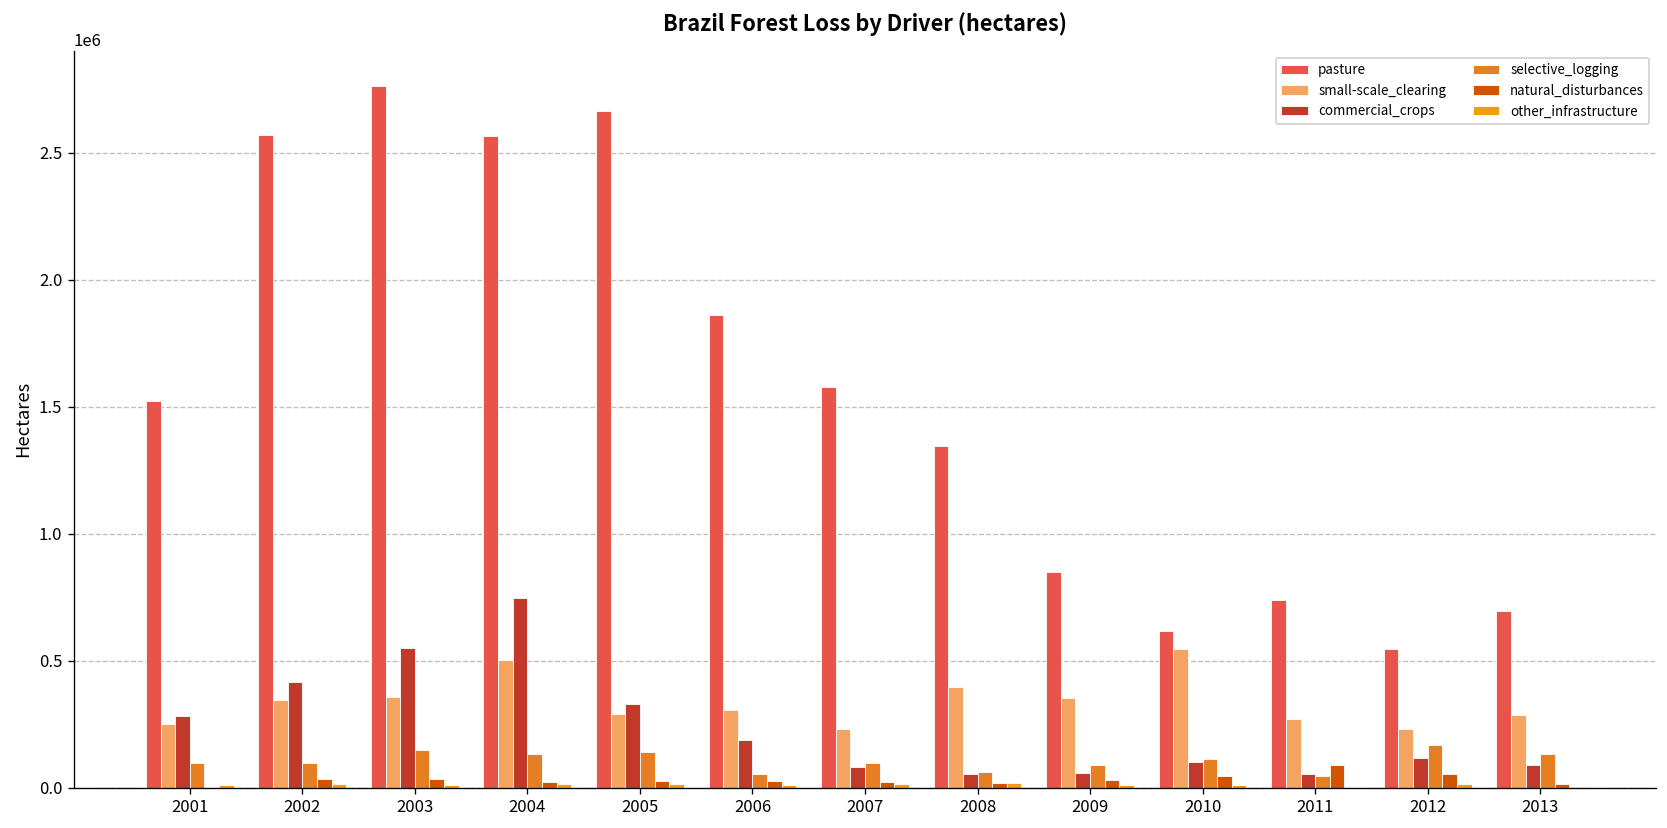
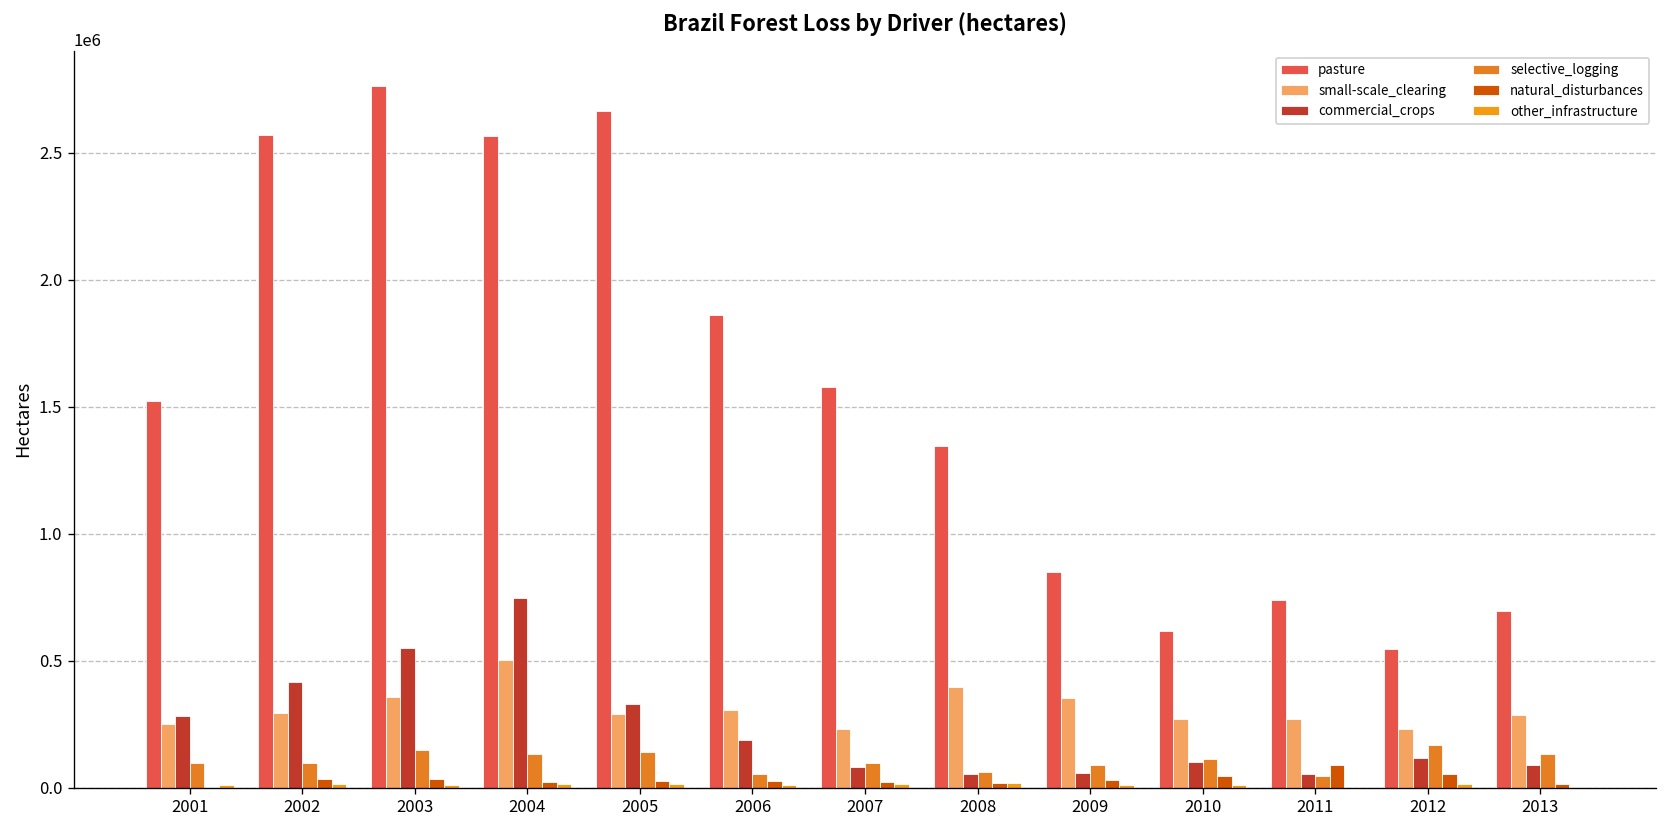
small-scale_clearing, 2002: 350000 -> 290000
small-scale_clearing, 2010: 540000 -> 270000
